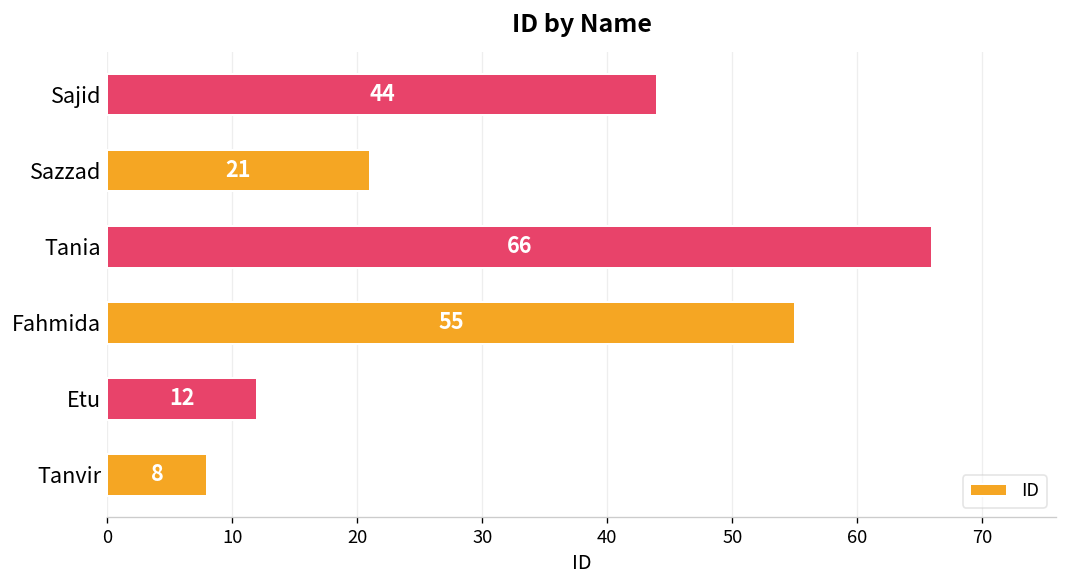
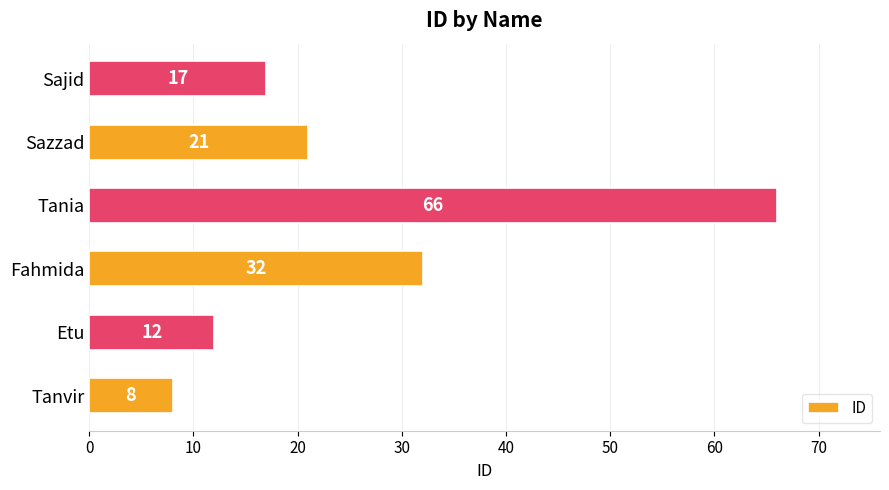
Sajid: 44 -> 17
Fahmida: 55 -> 32
